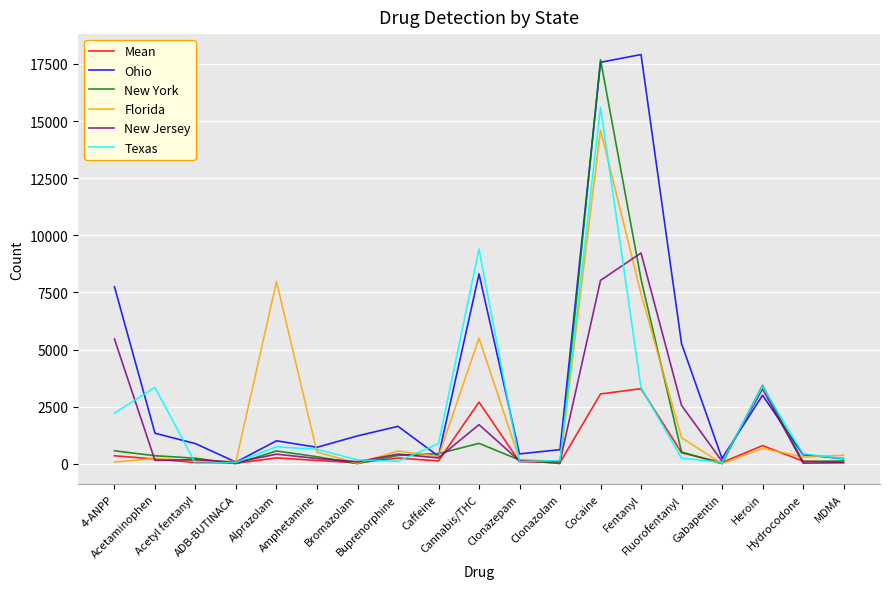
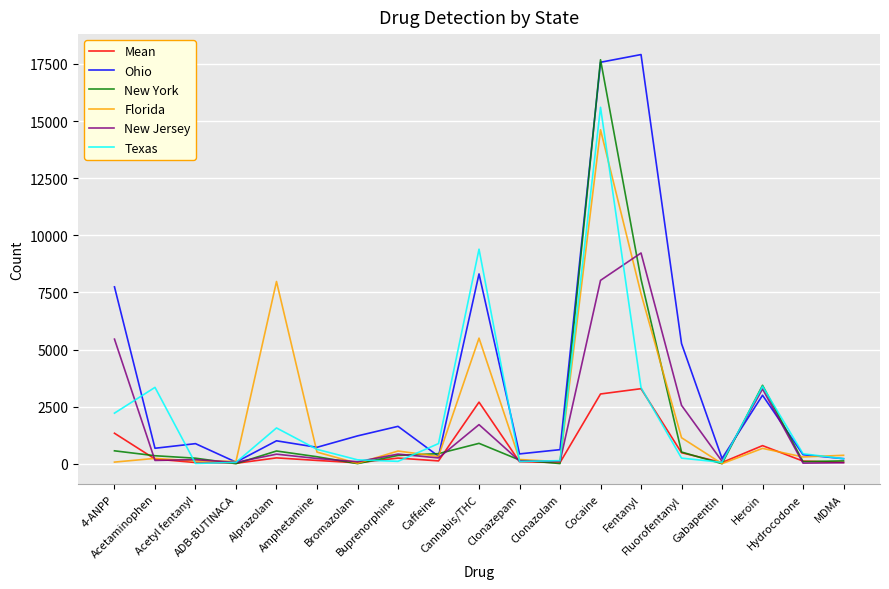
Mean, 4-ANPP: 300 -> 1300
Ohio, Acetaminophen: 1300 -> 700
Texas, Alprazolam: 700 -> 1600
